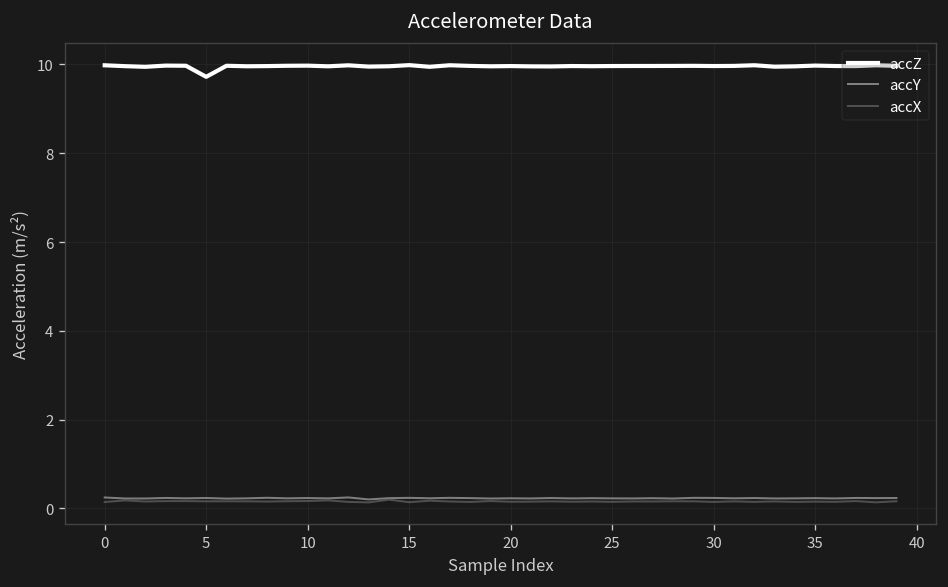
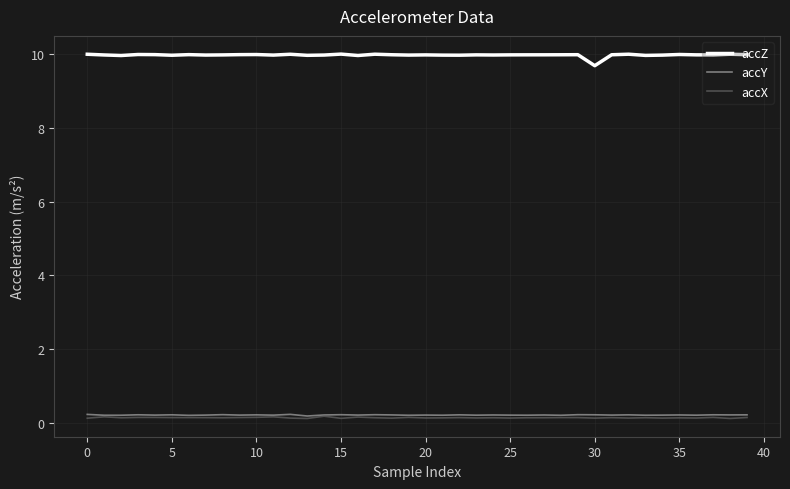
accZ, 5: 9.7 -> 10.0
accZ, 30: 10.0 -> 9.7
